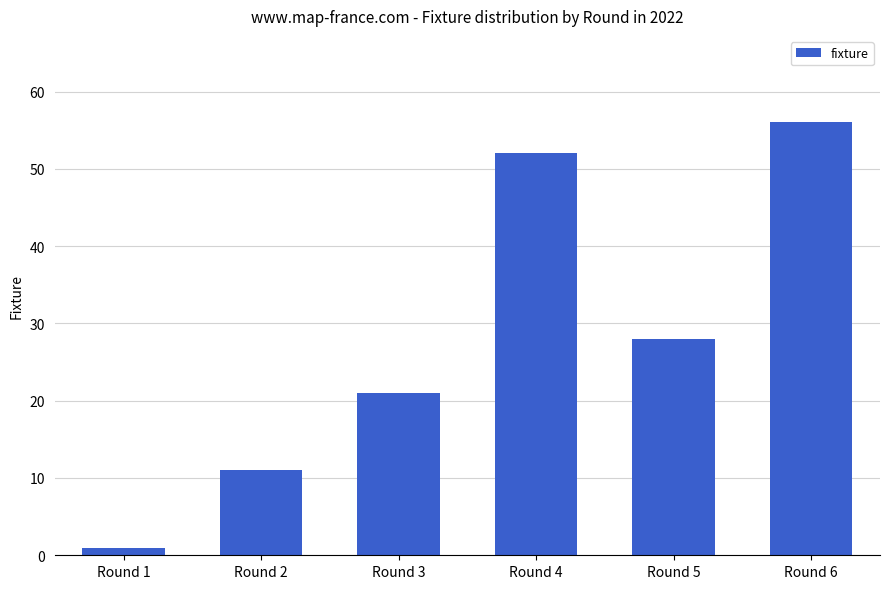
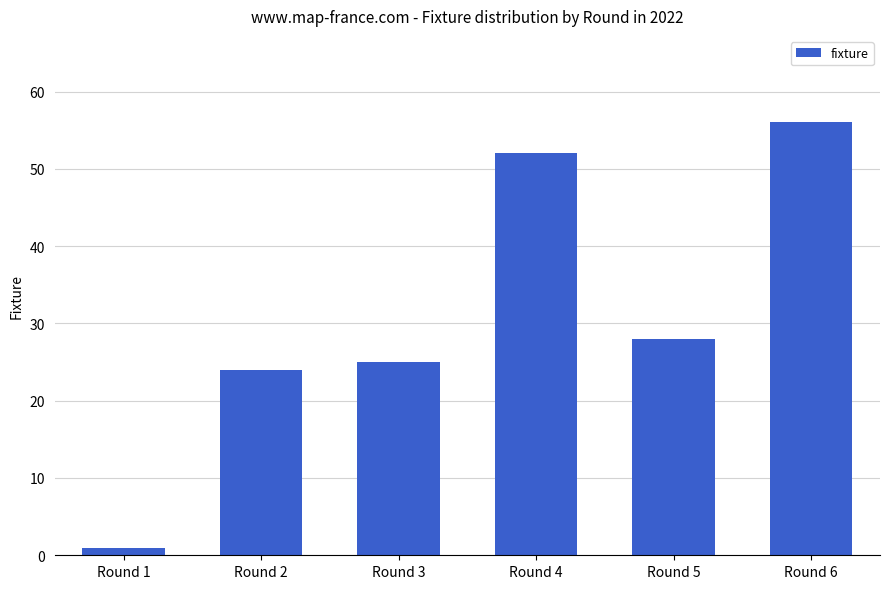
Round 2: 11 -> 24
Round 3: 21 -> 25
